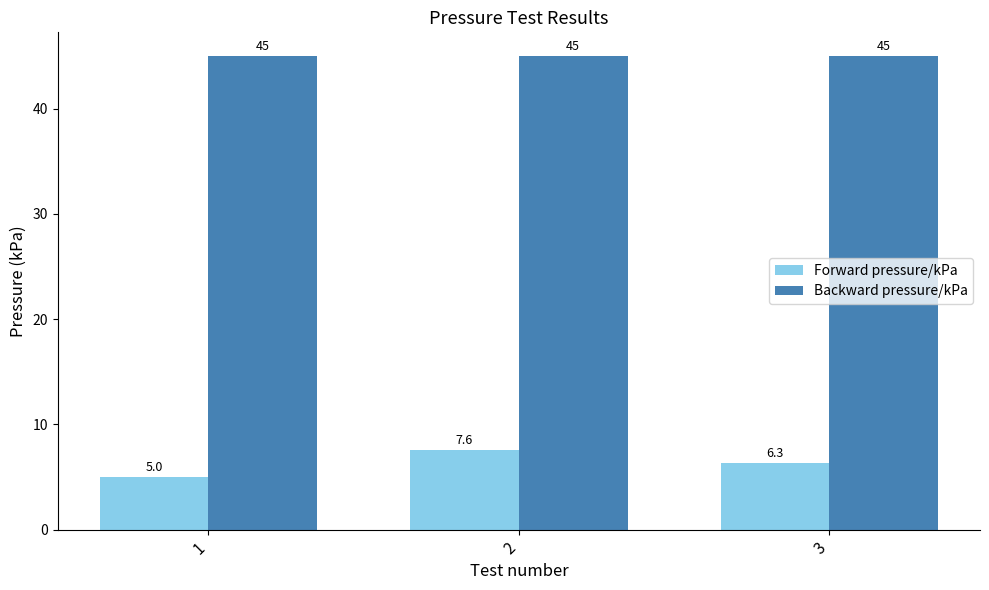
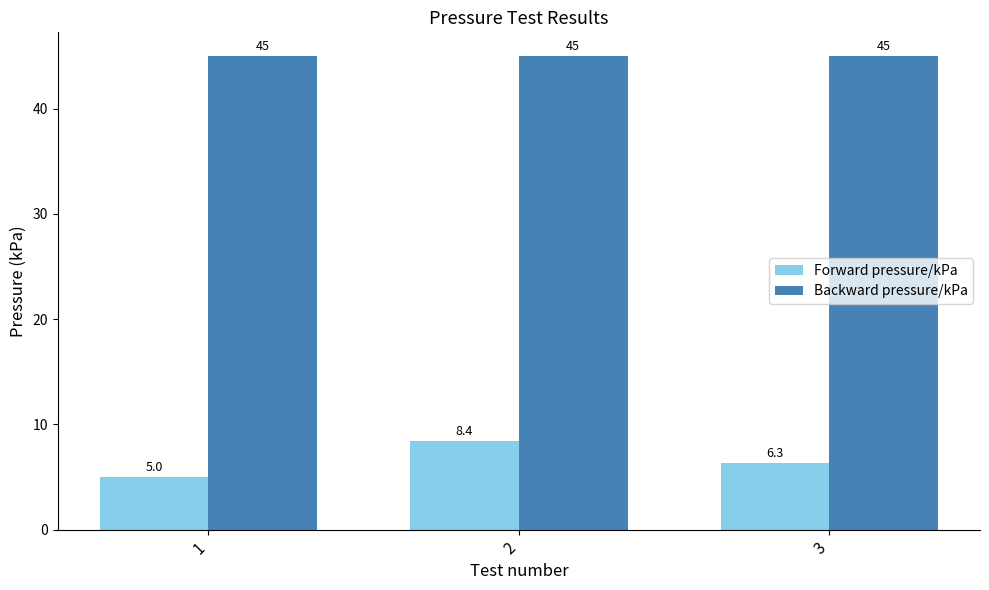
Forward pressure/kPa, 2: 7.6 -> 8.4
